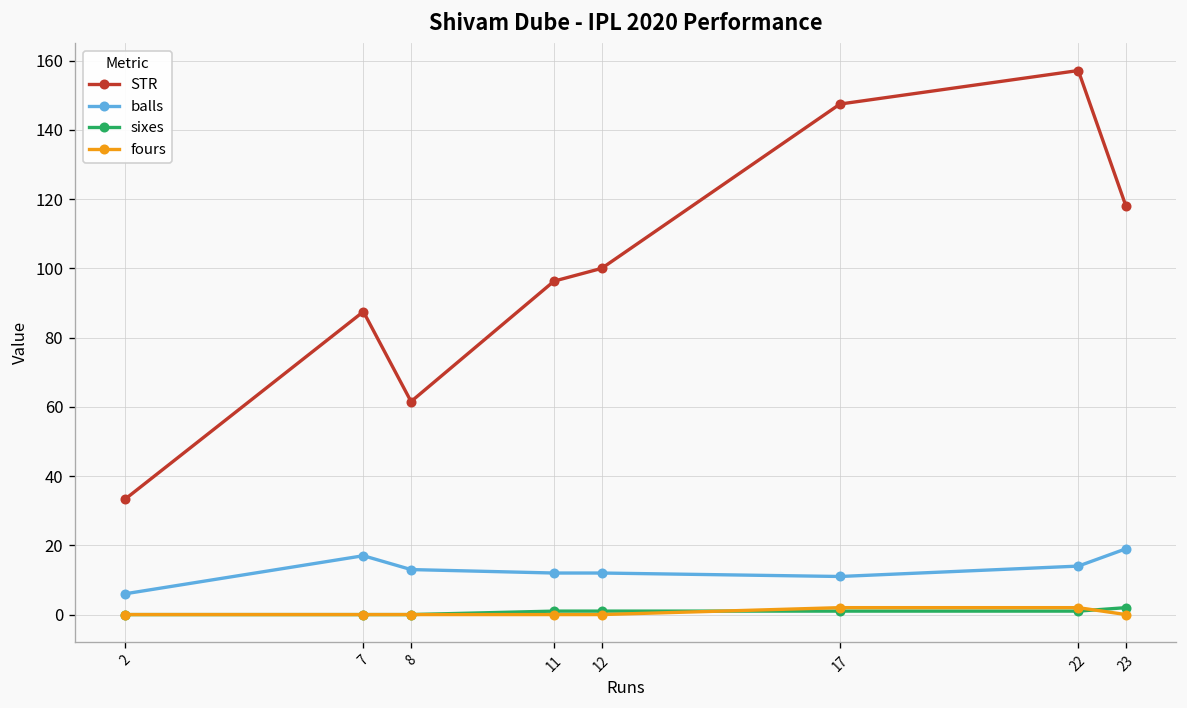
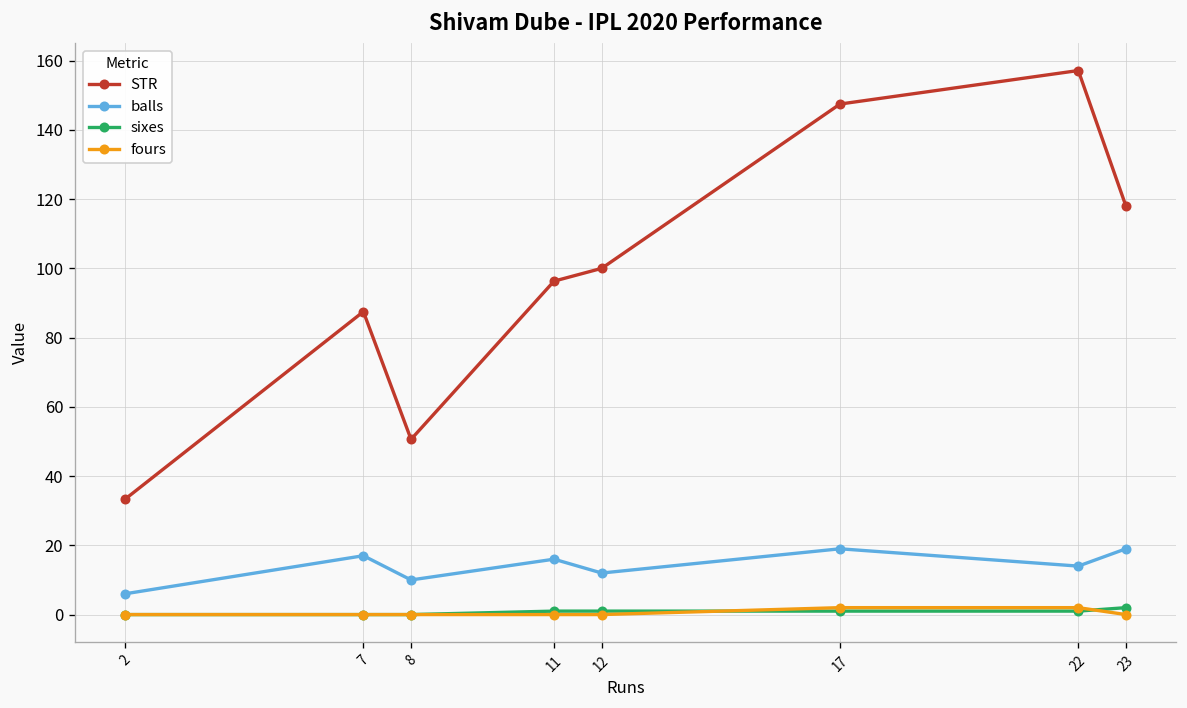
STR, 8: 62 -> 51
balls, 8: 13 -> 10
balls, 11: 12 -> 16
balls, 17: 11 -> 19
